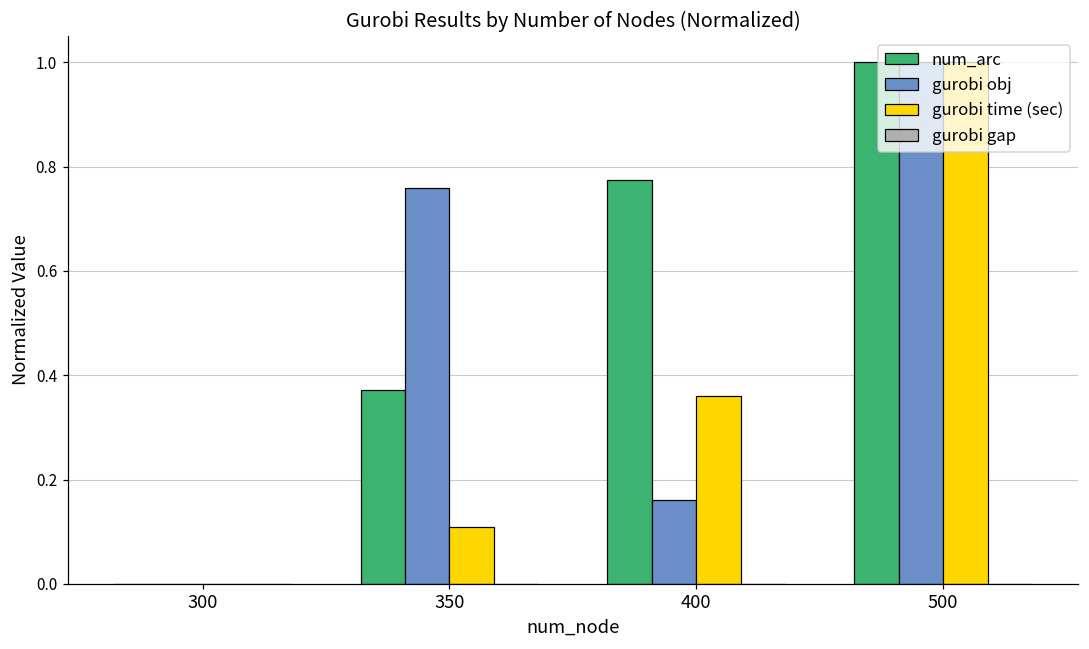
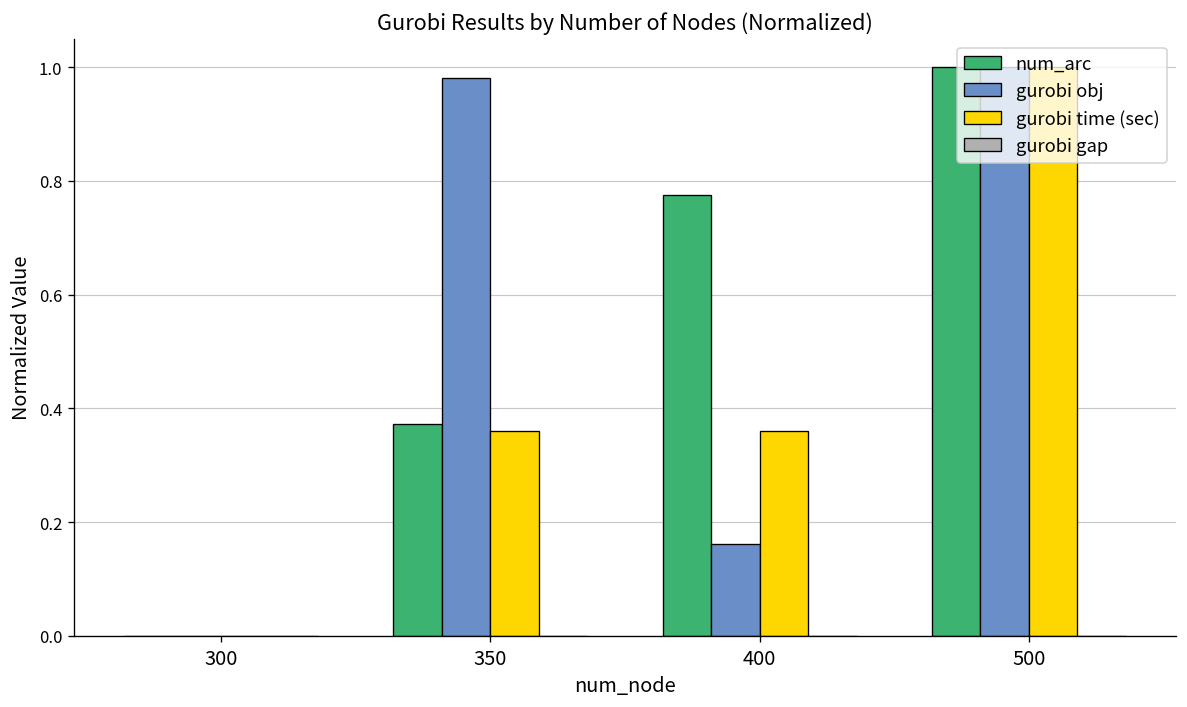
gurobi obj, 350: 0.76 -> 0.98
gurobi time (sec), 350: 0.11 -> 0.36
